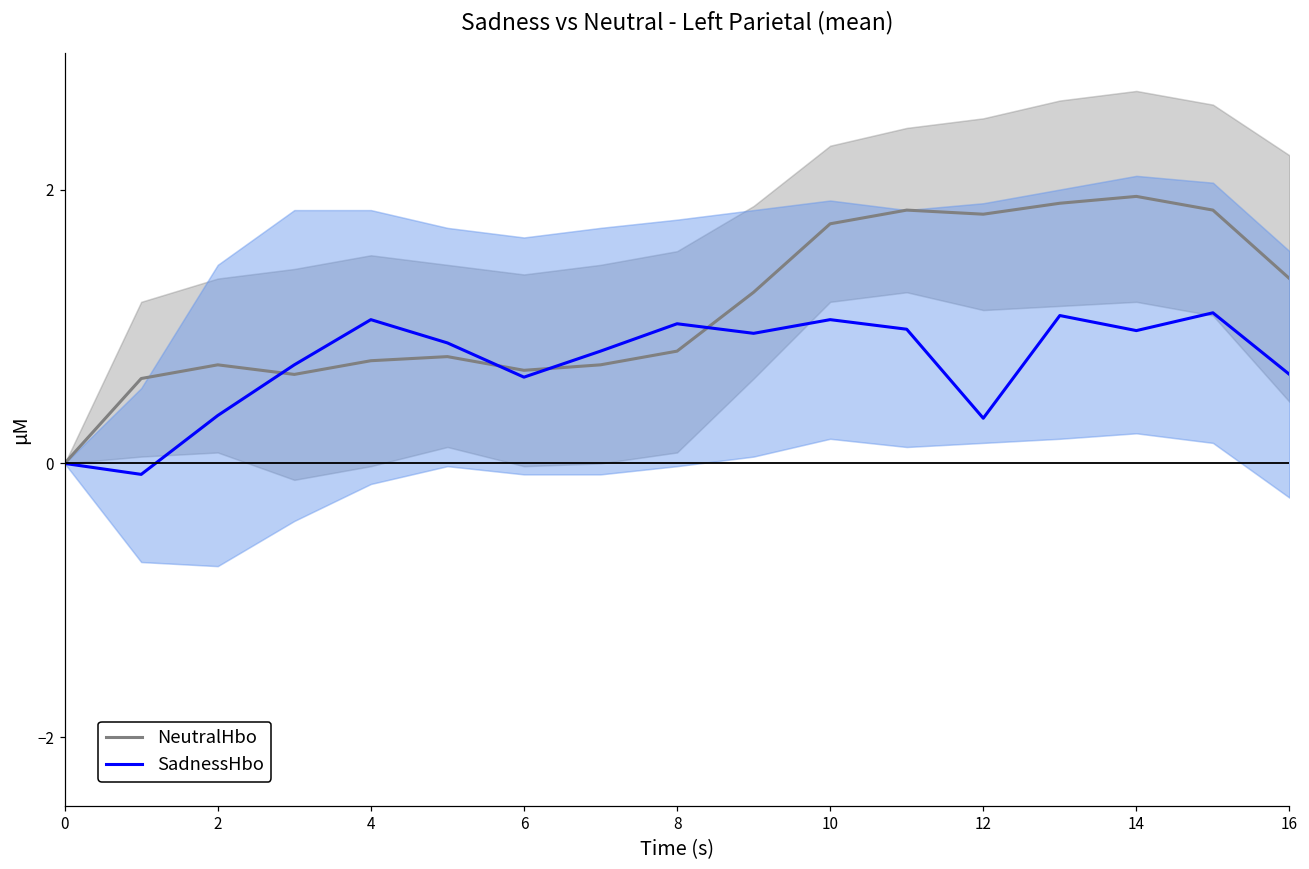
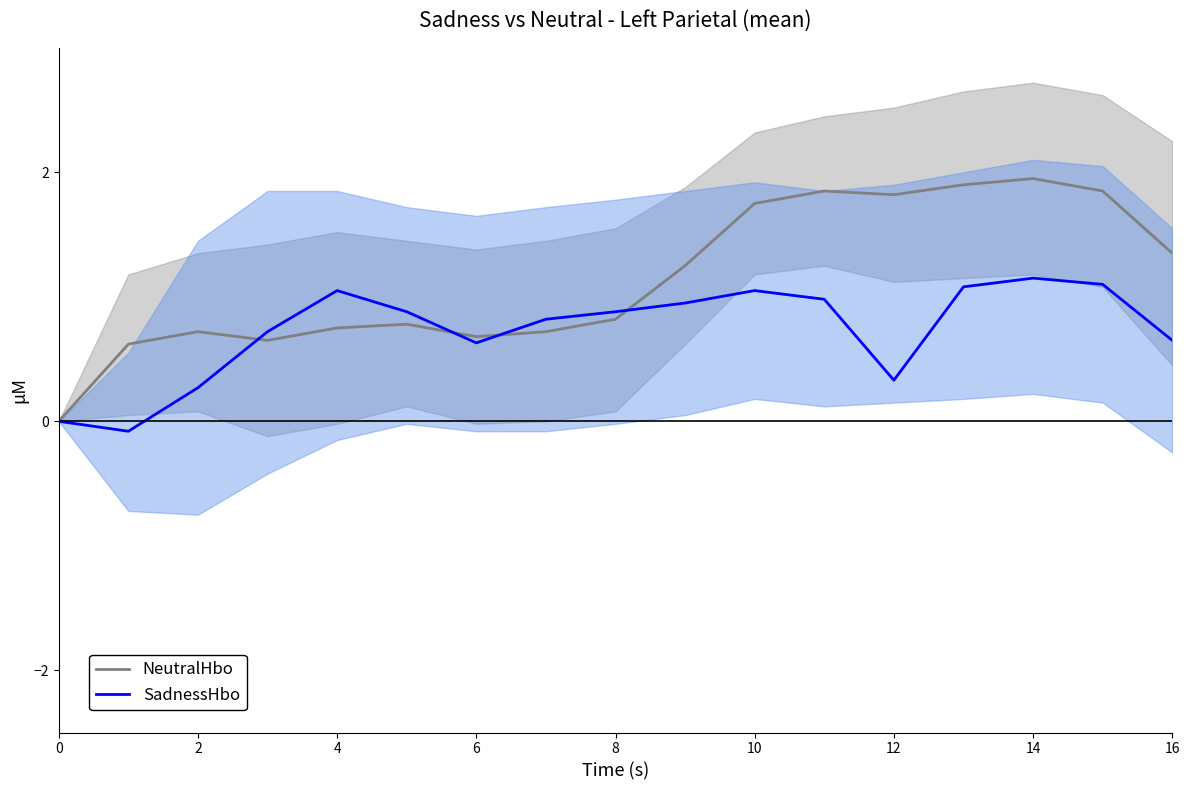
SadnessHbo, 2: 0.35 -> 0.27
SadnessHbo, 8: 1.02 -> 0.88
SadnessHbo, 14: 0.97 -> 1.15
